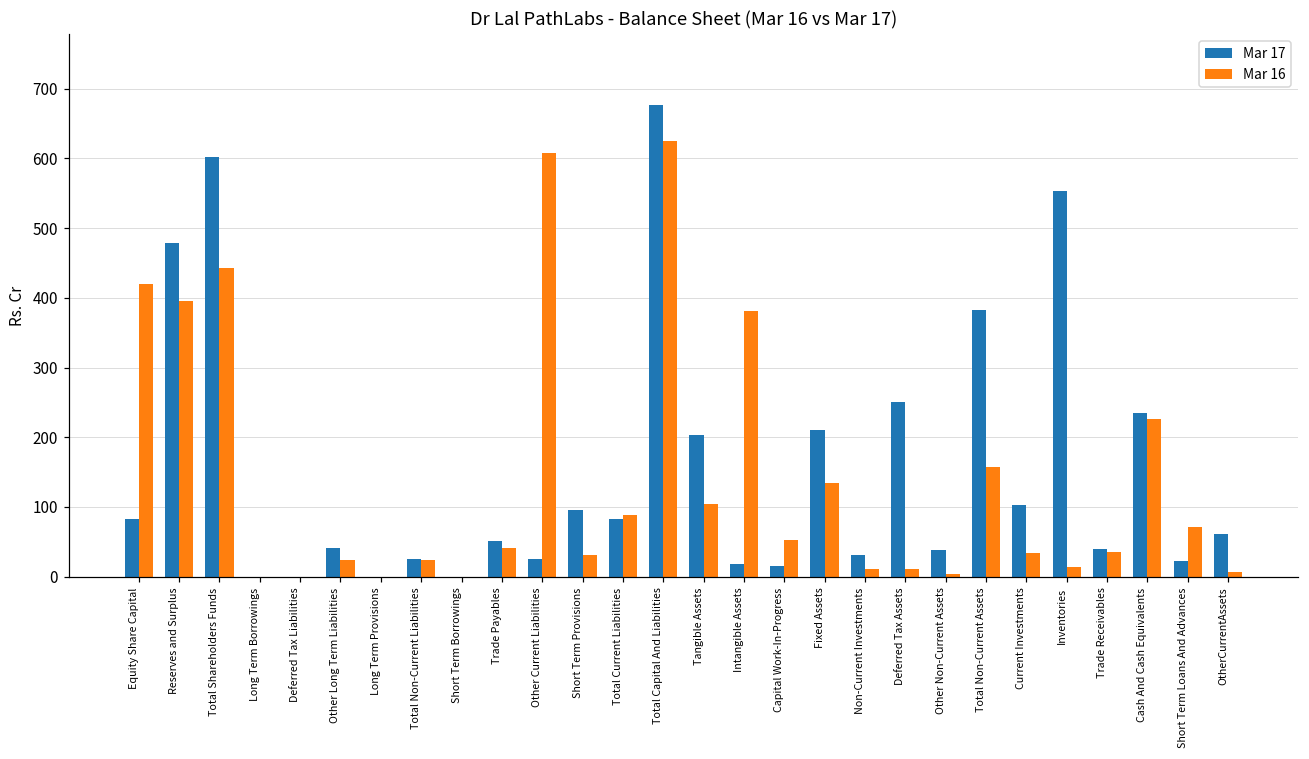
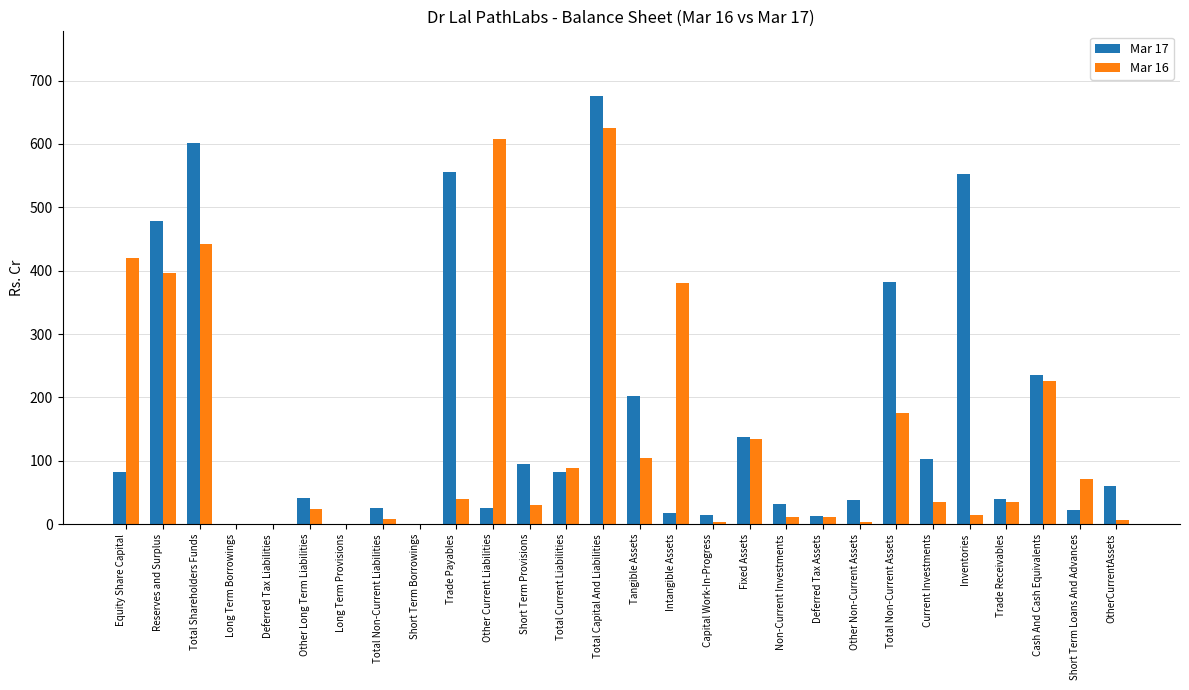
Mar 16, Total Non-Current Liabilities: 20 -> 10
Mar 17, Trade Payables: 50 -> 560
Mar 16, Capital Work-In-Progress: 50 -> 0
Mar 17, Fixed Assets: 210 -> 140
Mar 17, Deferred Tax Assets: 250 -> 10
Mar 16, Total Non-Current Assets: 160 -> 180
